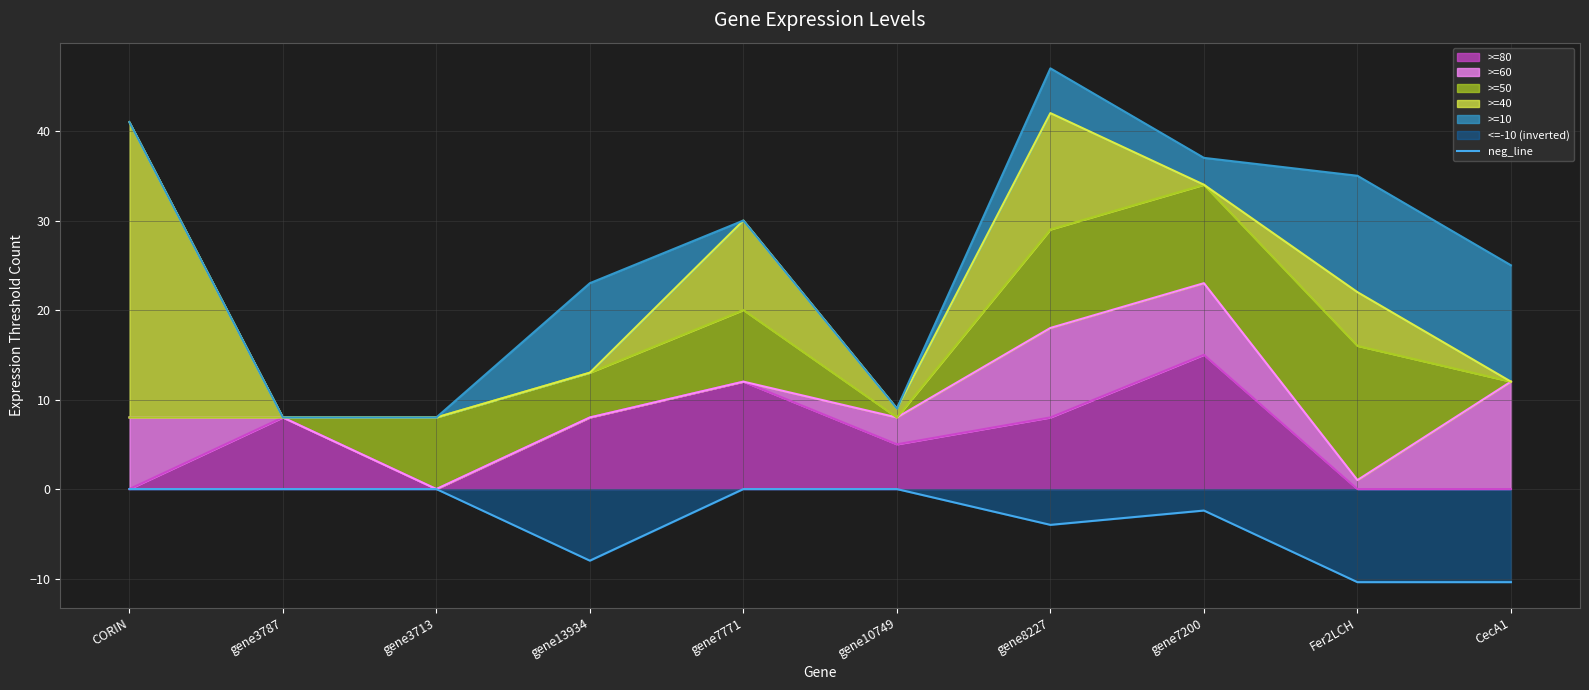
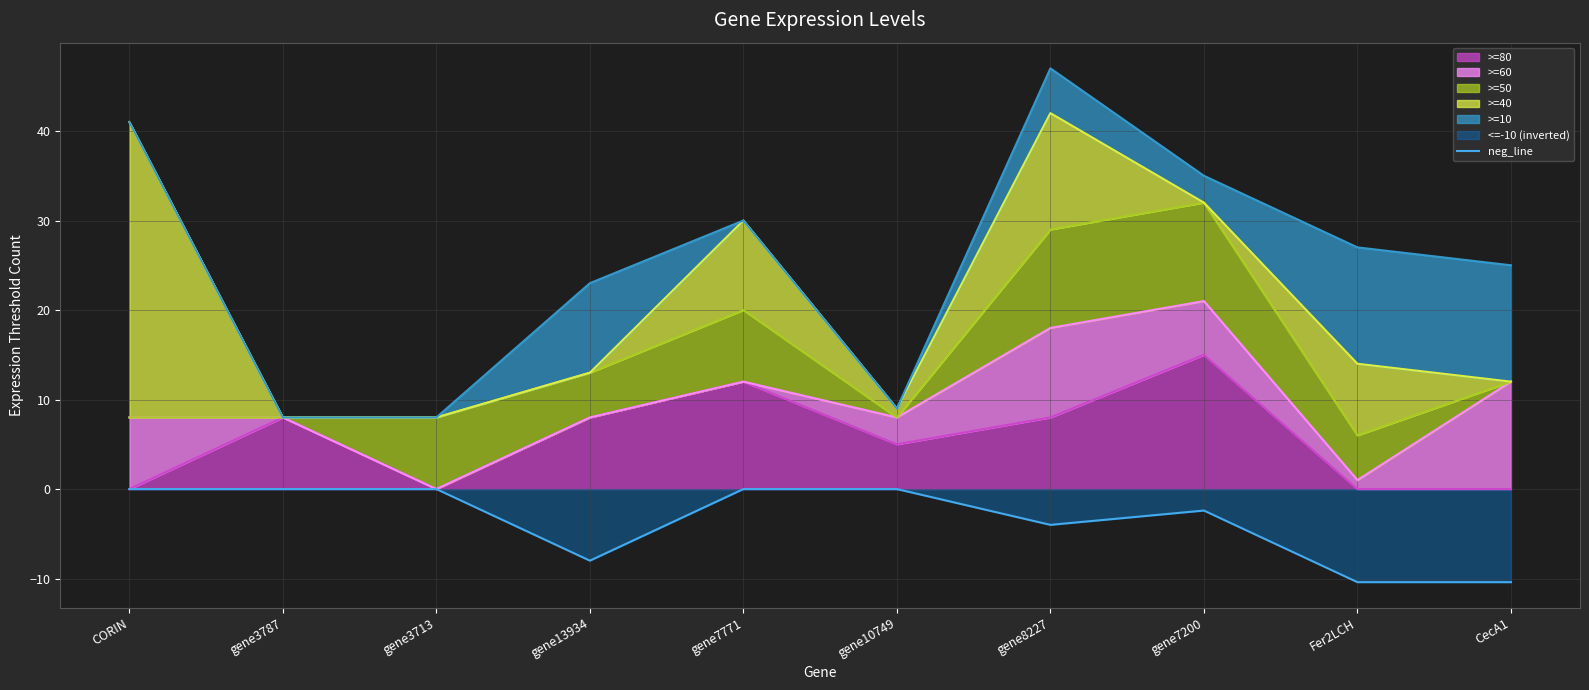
>=60, gene7200: 8 -> 6
>=50, Fer2LCH: 15 -> 5
>=40, Fer2LCH: 6 -> 8
